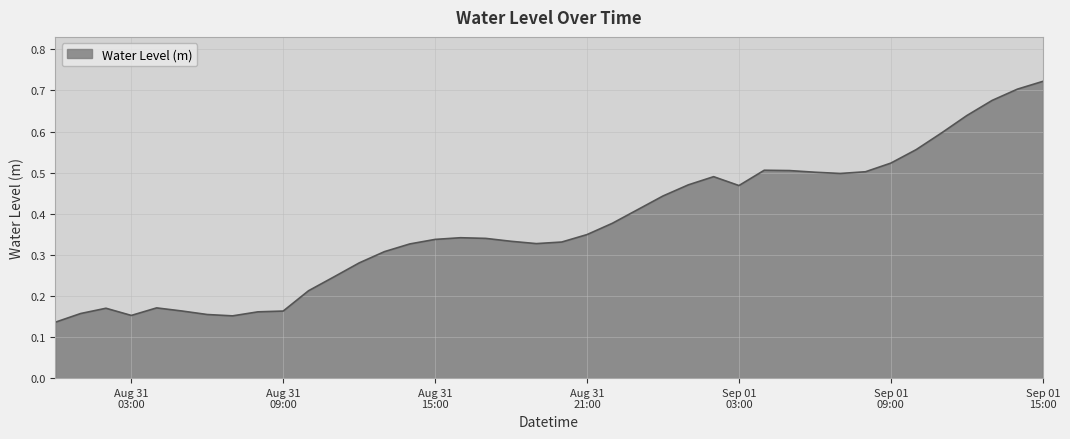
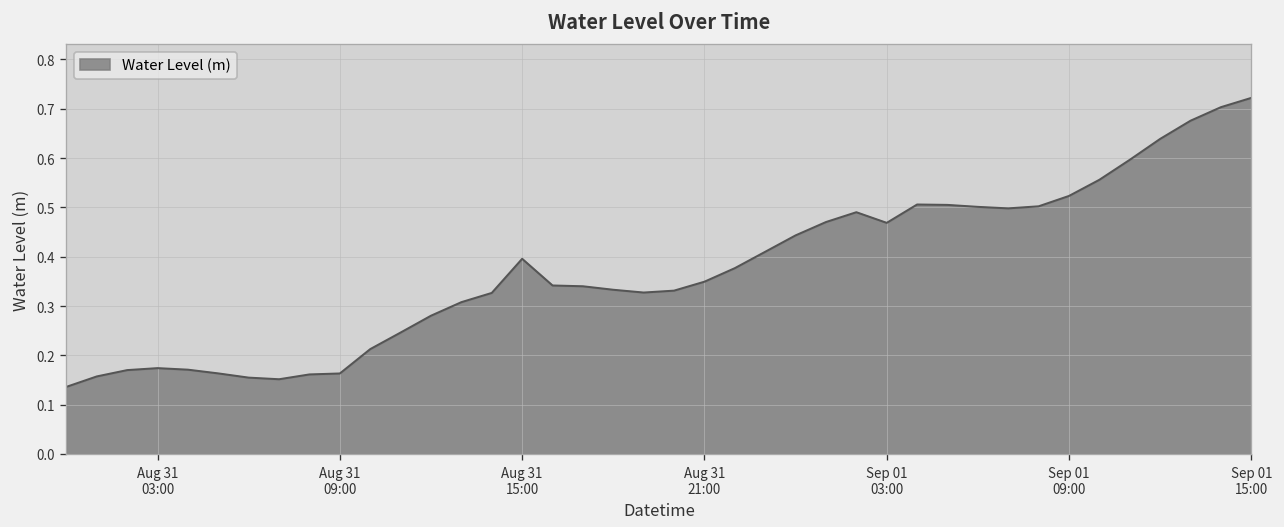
Aug 31 03:00: 0.15 -> 0.17
Aug 31 15:00: 0.34 -> 0.40
